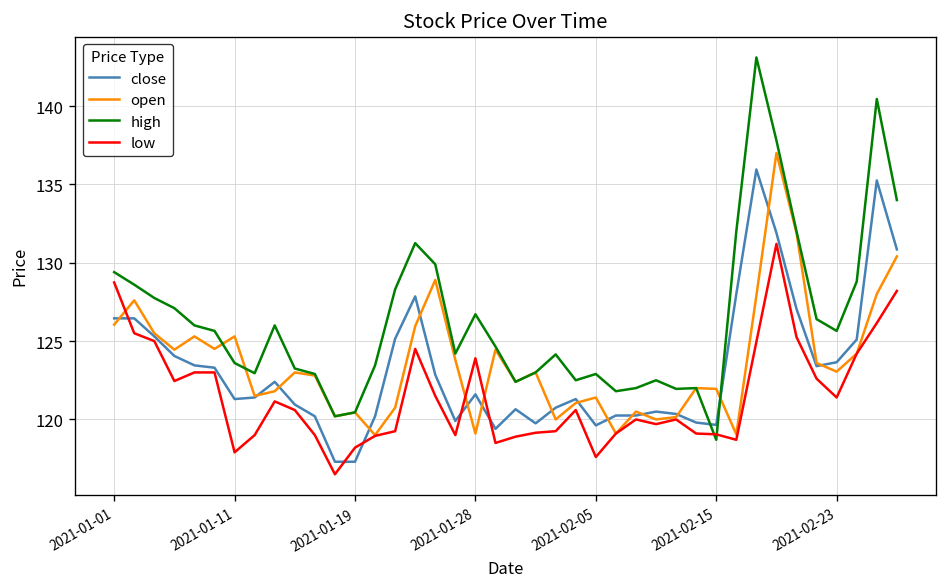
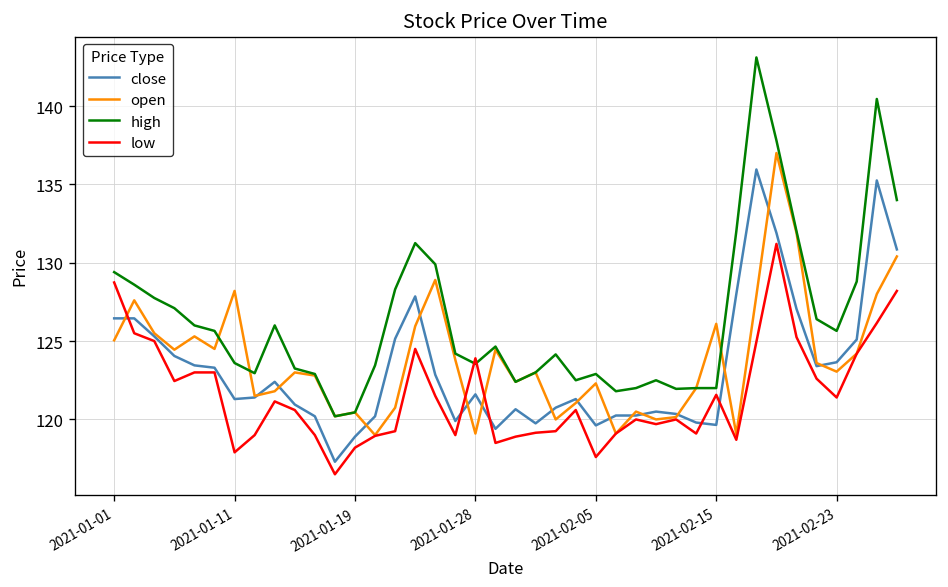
open, 2021-01-01: 126.1 -> 125.1
open, 2021-01-11: 125.3 -> 128.2
close, 2021-01-19: 117.3 -> 118.9
high, 2021-01-28: 126.7 -> 123.6
open, 2021-02-05: 121.4 -> 122.3
open, 2021-02-15: 122.0 -> 126.1
high, 2021-02-15: 118.7 -> 122.0
low, 2021-02-15: 119.1 -> 121.6
